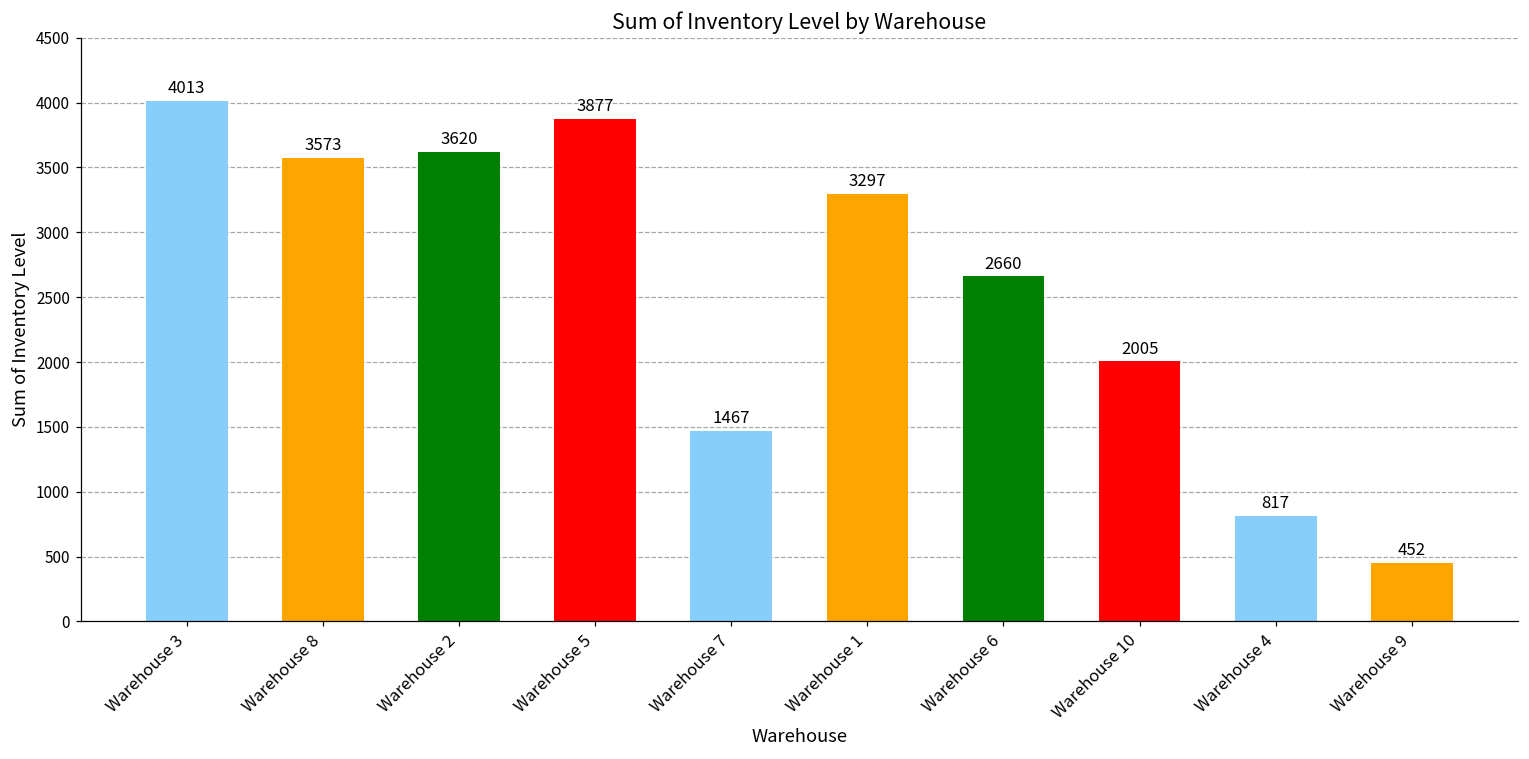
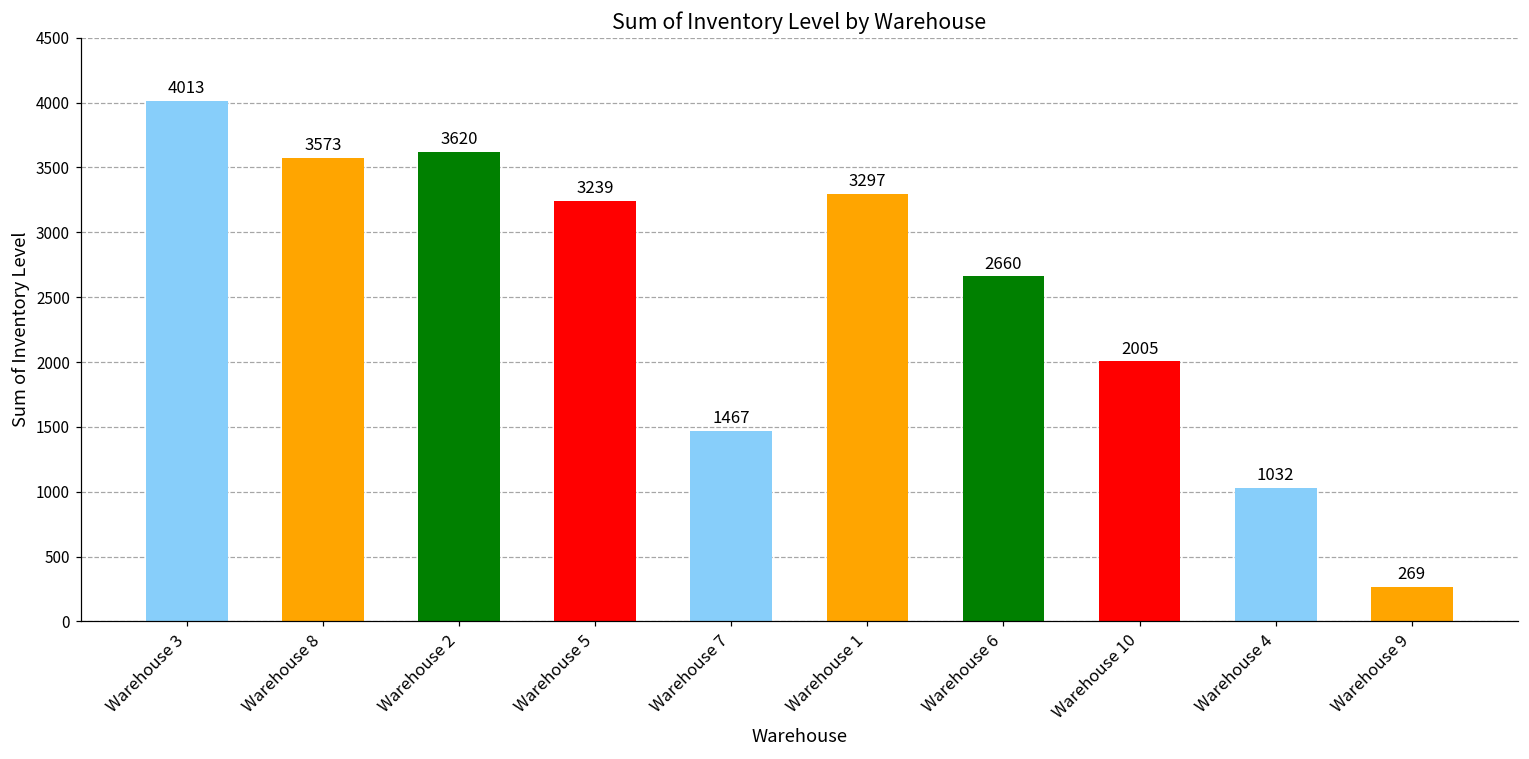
Warehouse 5: 3877 -> 3239
Warehouse 4: 817 -> 1032
Warehouse 9: 452 -> 269
